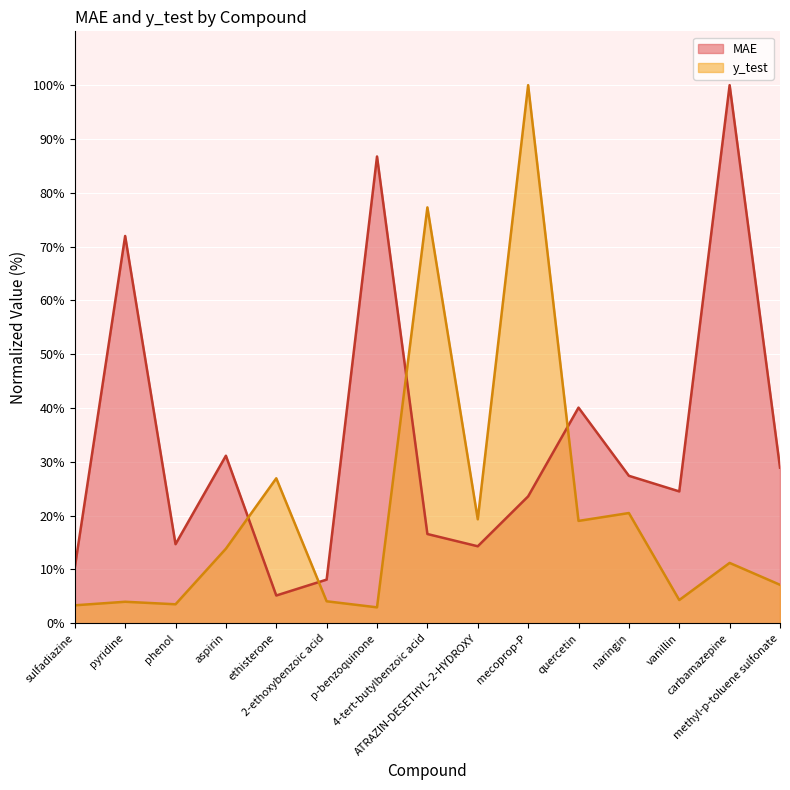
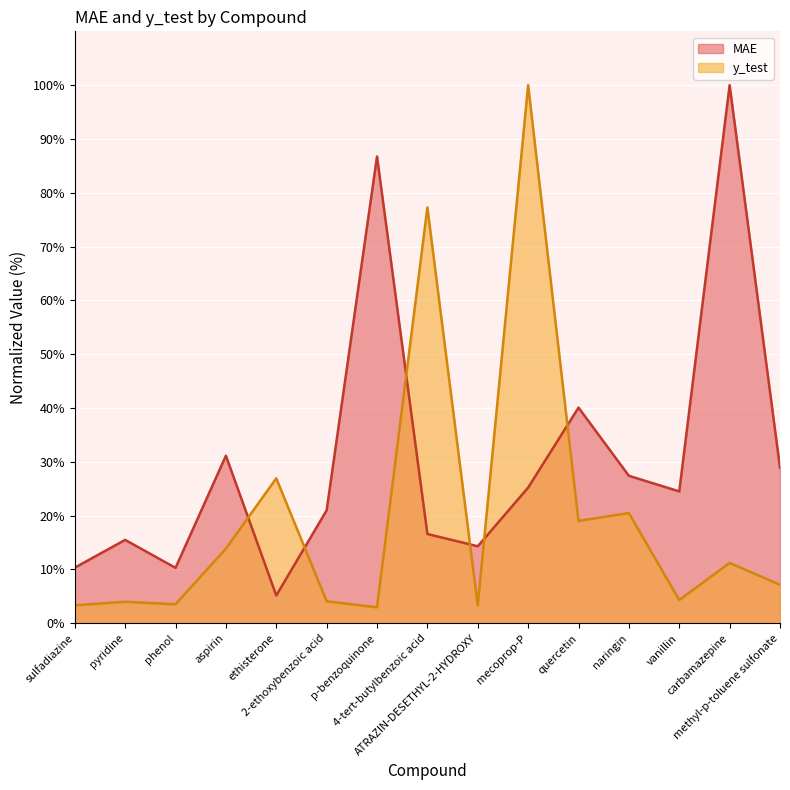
MAE, pyridine: 72% -> 15%
MAE, phenol: 15% -> 10%
MAE, 2-ethoxybenzoic acid: 8% -> 21%
y_test, ATRAZIN-DESETHYL-2-HYDROXY: 19% -> 3%
MAE, mecoprop-P: 24% -> 25%
